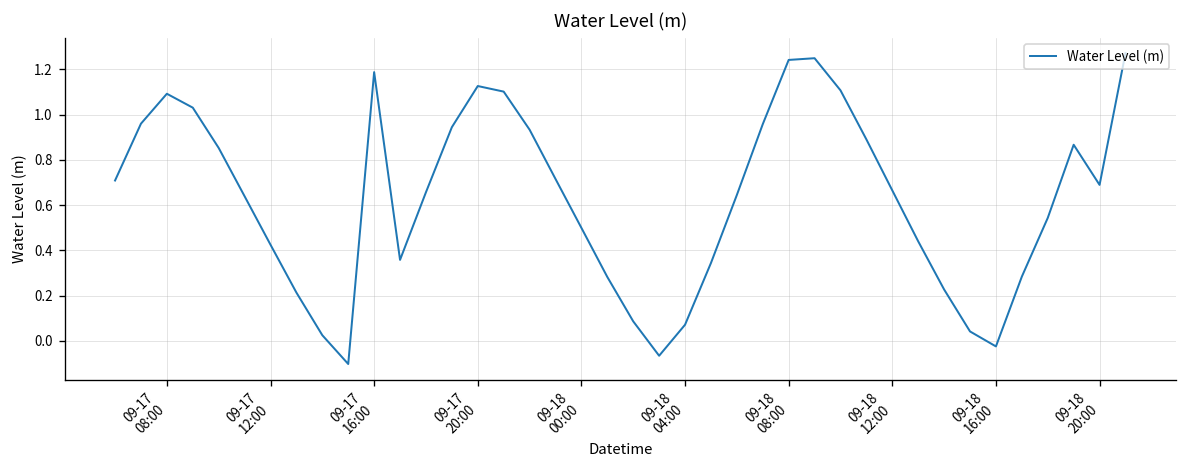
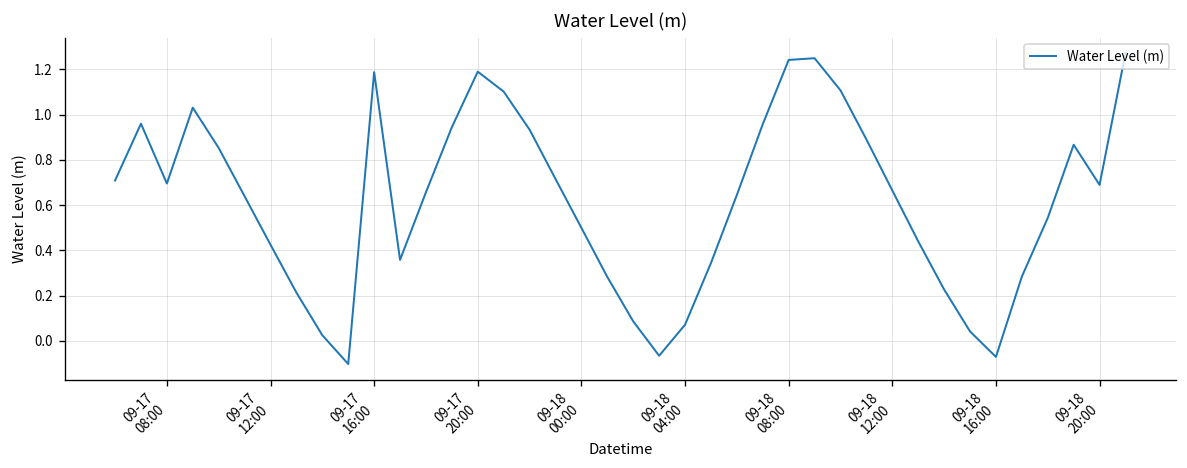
09-17 08:00: 1.09 -> 0.70
09-17 20:00: 1.13 -> 1.19
09-18 16:00: -0.02 -> -0.07
